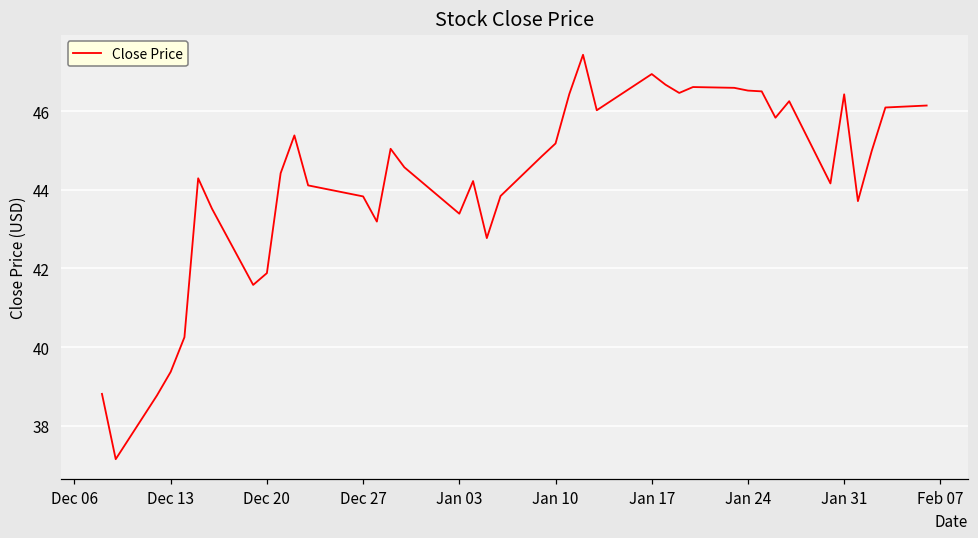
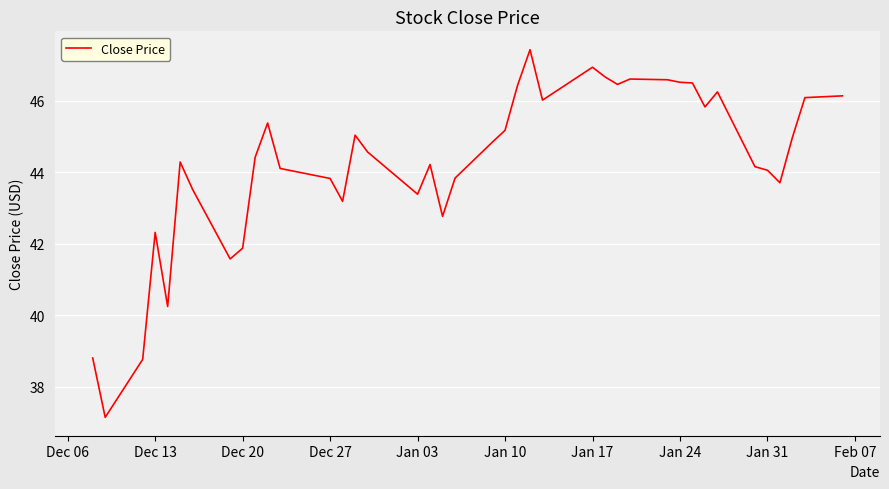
Dec 13: 39.4 -> 42.3
Jan 31: 46.4 -> 44.1
